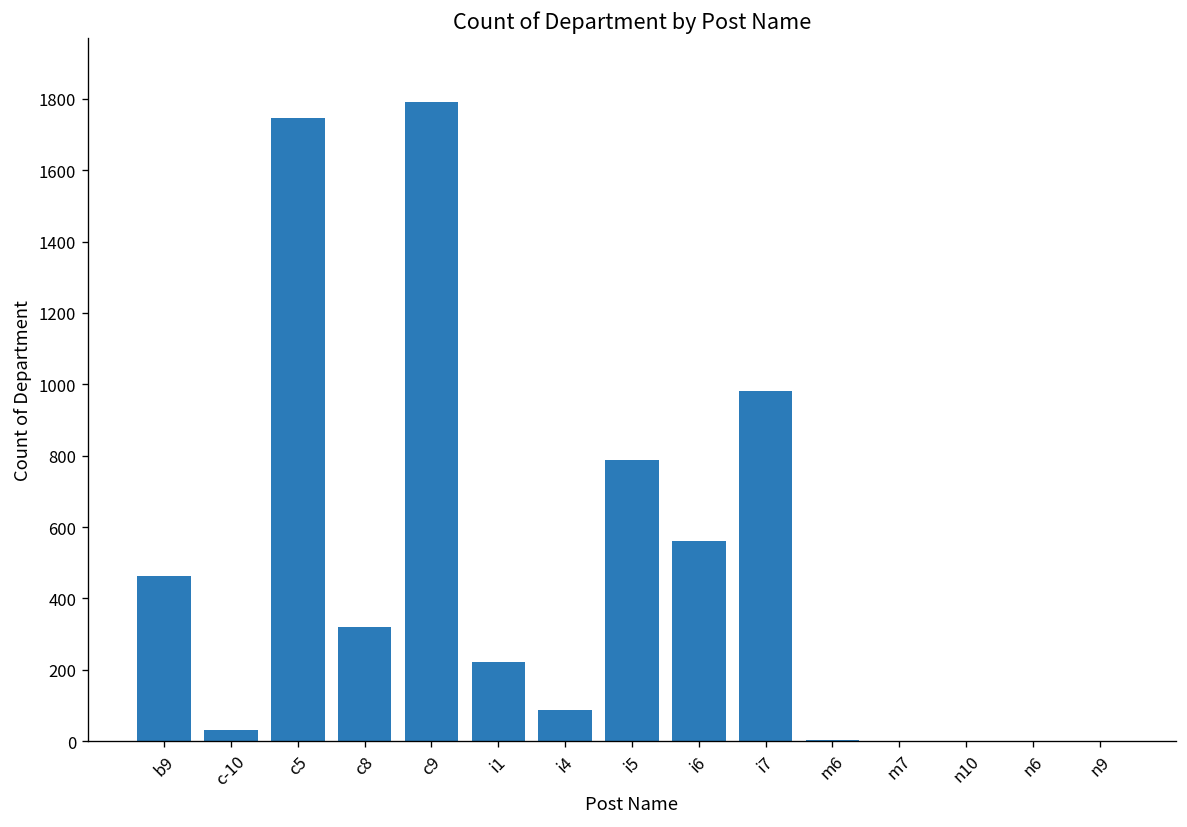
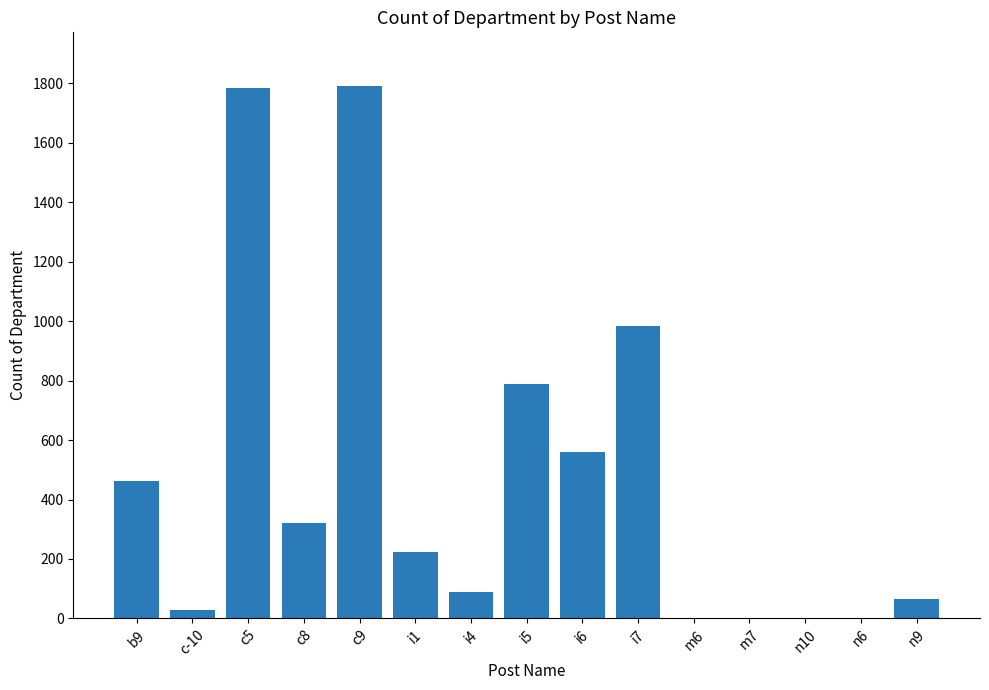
c5: 1750 -> 1780
n9: 0 -> 70
